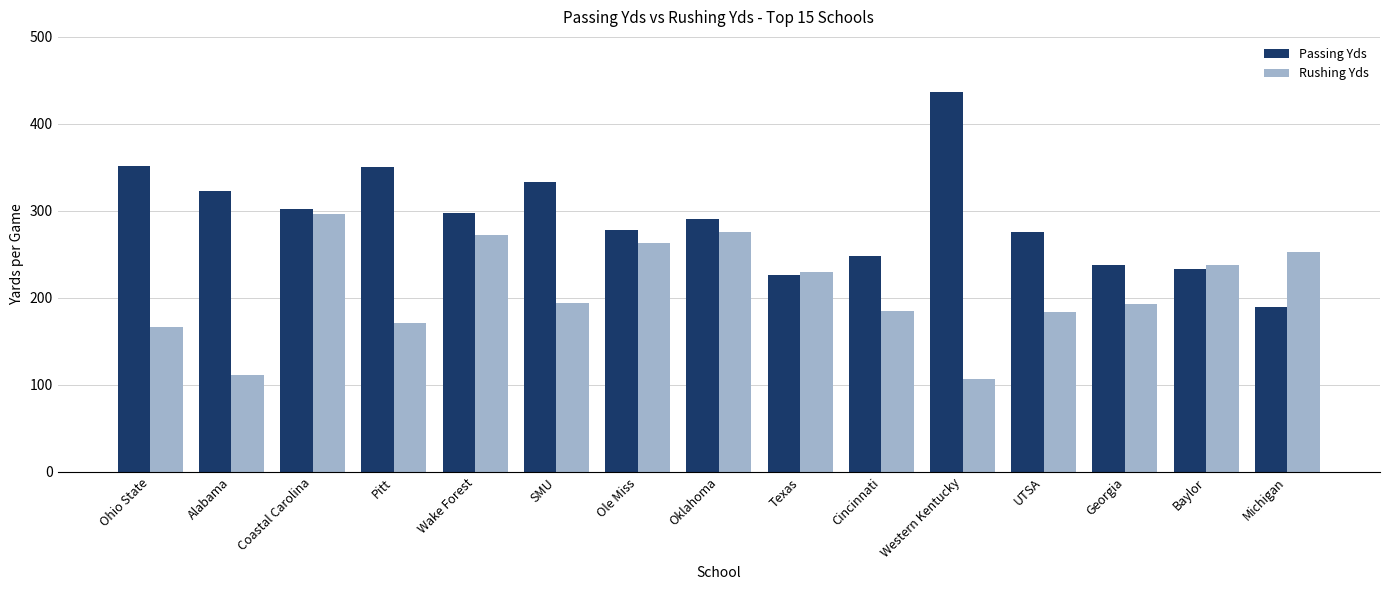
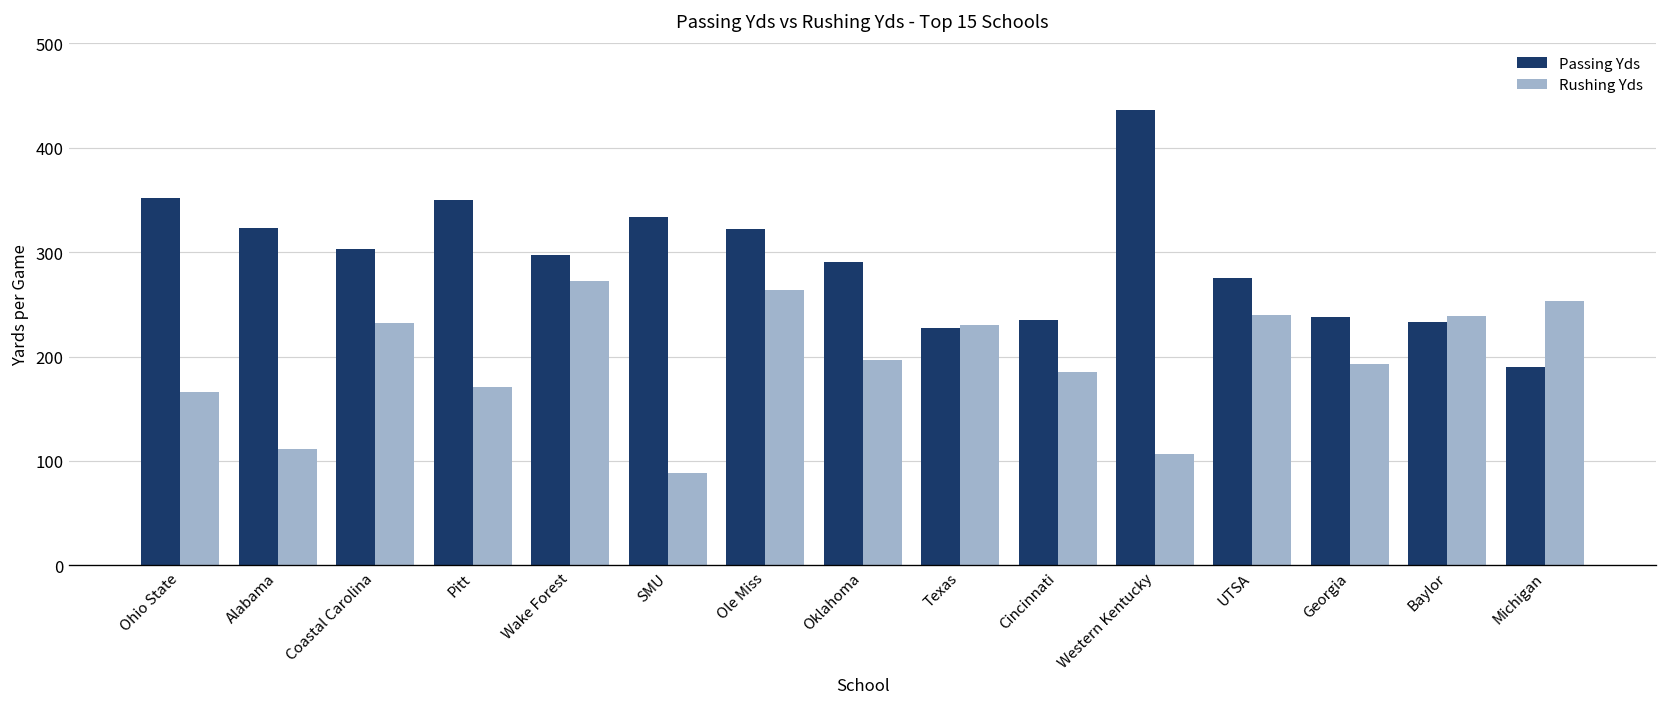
Rushing Yds, Coastal Carolina: 300 -> 230
Rushing Yds, SMU: 190 -> 90
Passing Yds, Ole Miss: 280 -> 320
Rushing Yds, Oklahoma: 280 -> 200
Passing Yds, Cincinnati: 250 -> 230
Rushing Yds, UTSA: 180 -> 240
